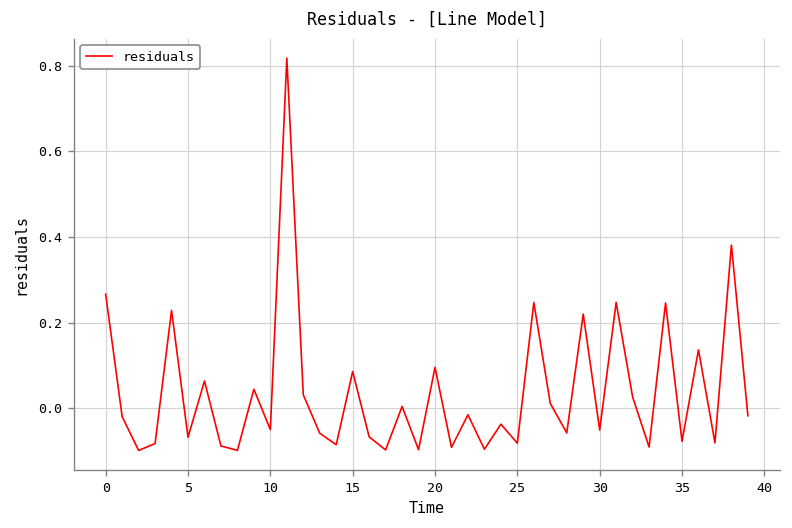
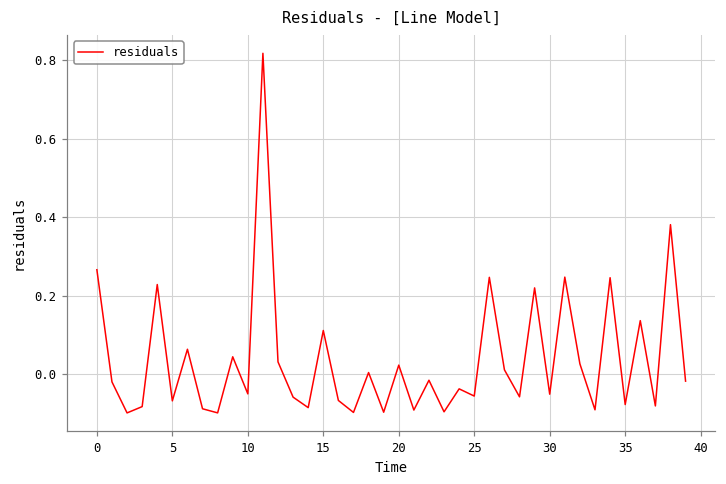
15: 0.09 -> 0.11
20: 0.10 -> 0.02
25: -0.08 -> -0.06
